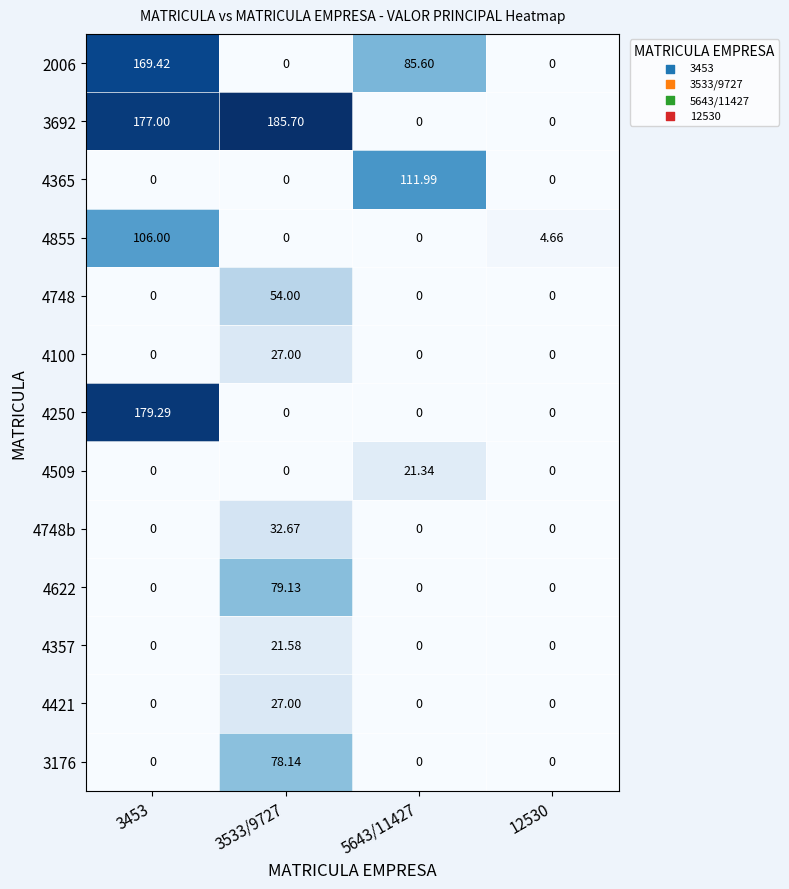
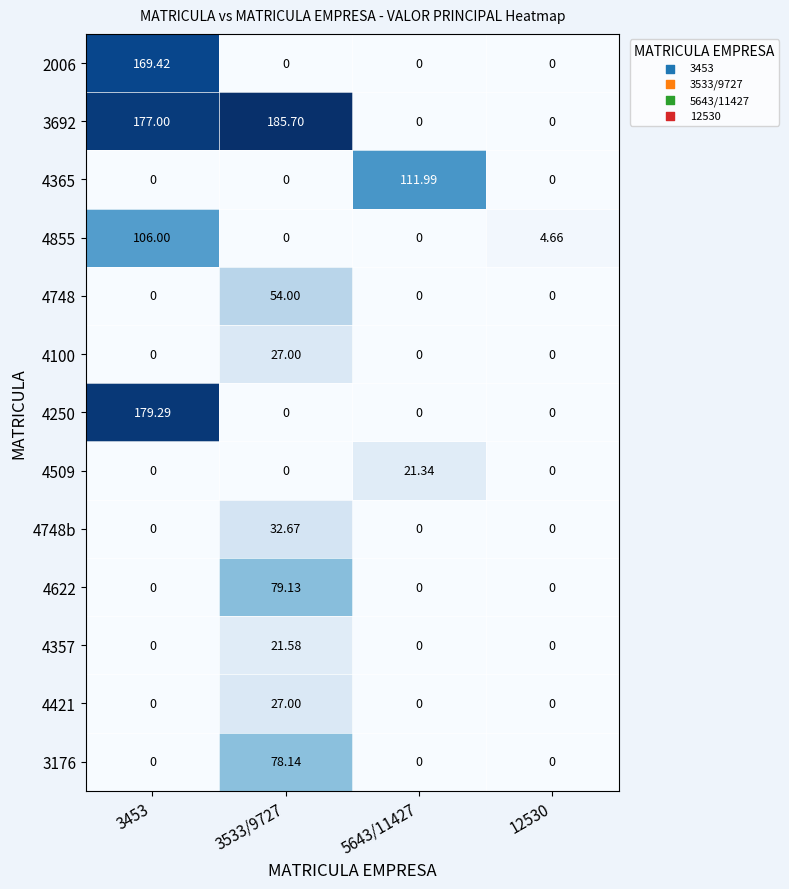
2006, 5643/11427: 85.60 -> 0
